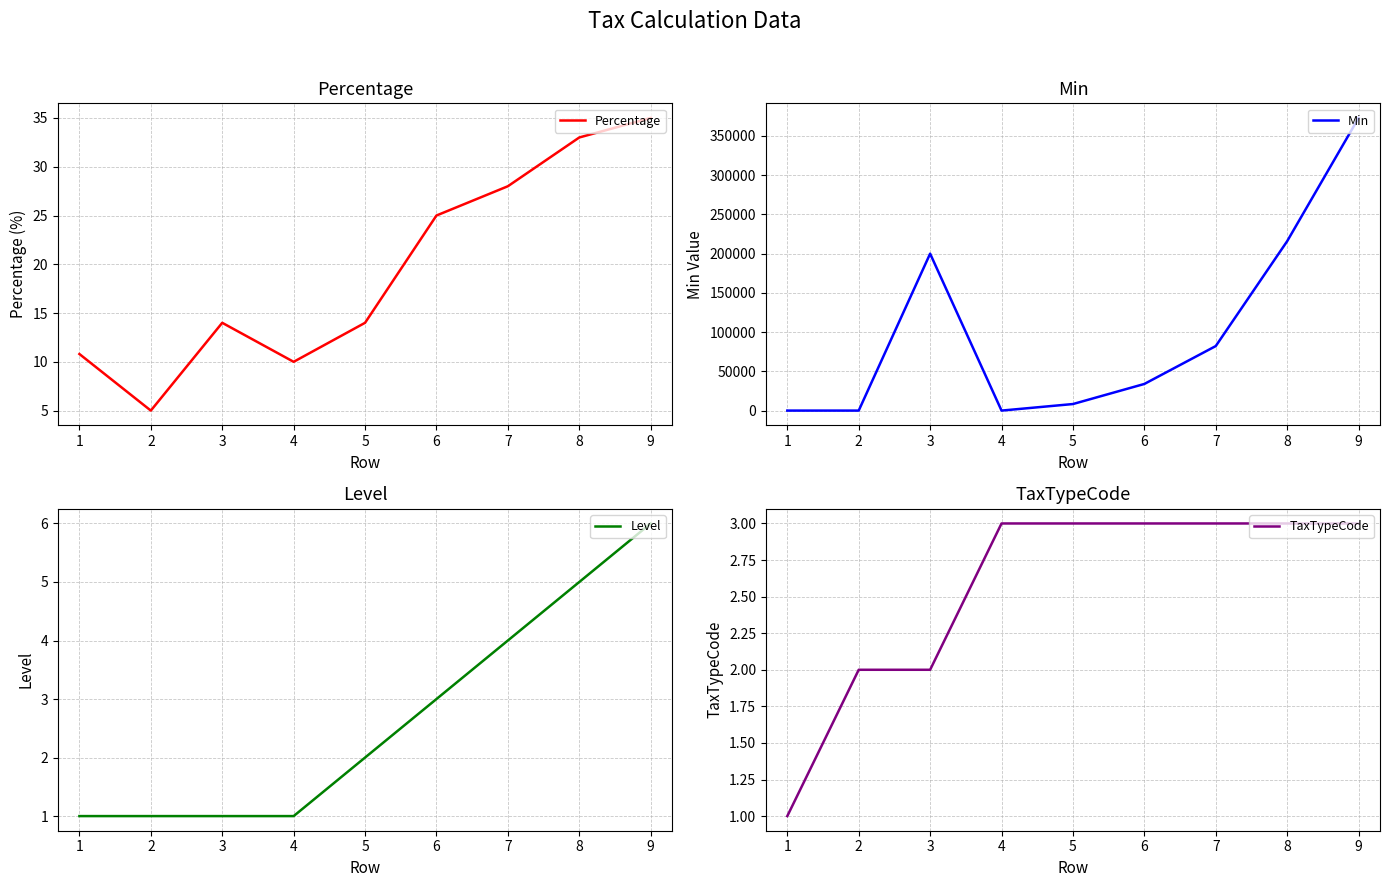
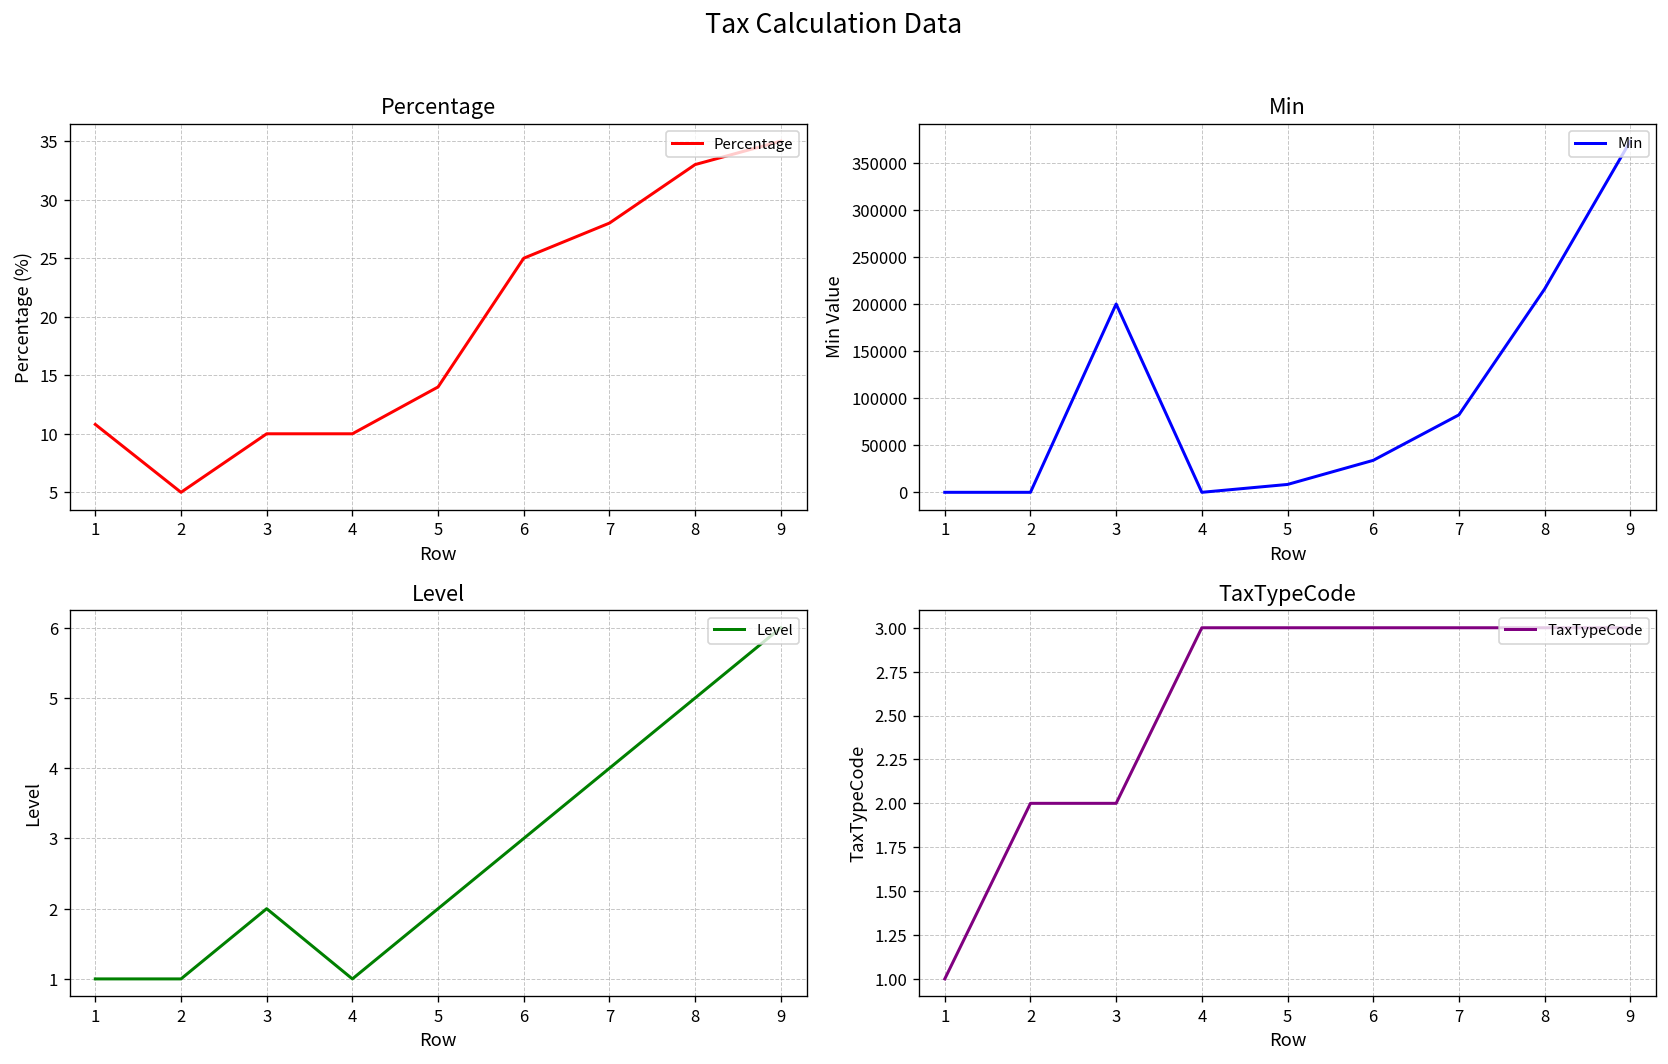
Percentage, 3: 14 -> 10
Level, 3: 1 -> 2
